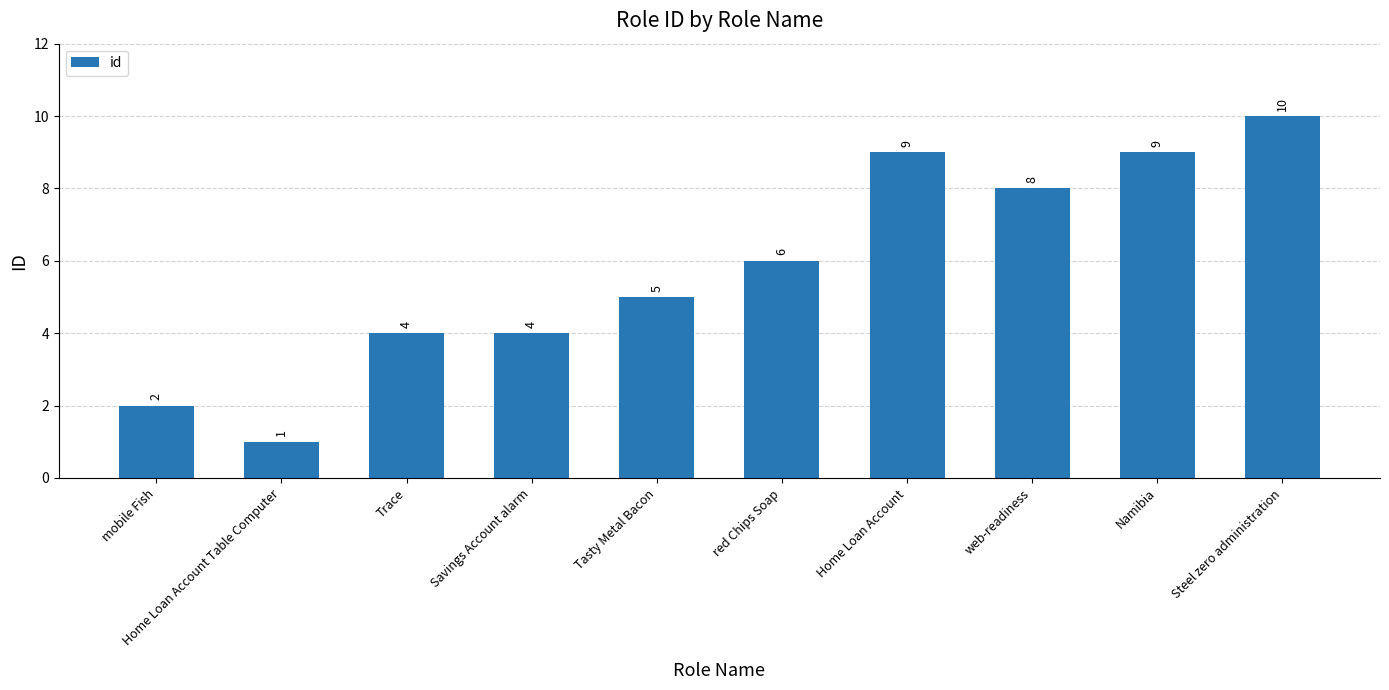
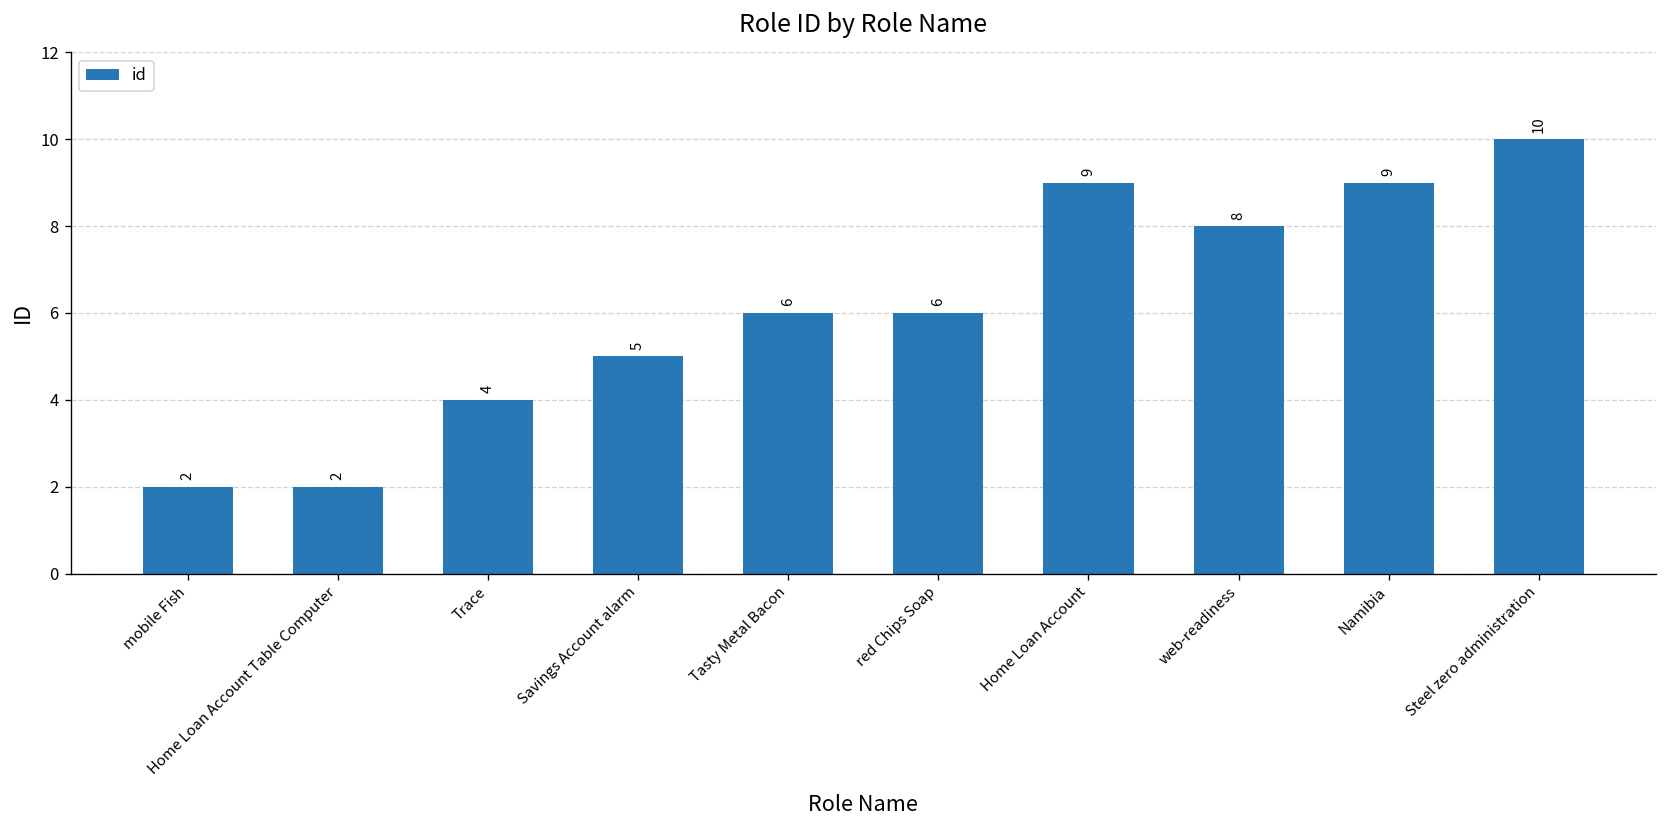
Home Loan Account Table Computer: 1 -> 2
Savings Account alarm: 4 -> 5
Tasty Metal Bacon: 5 -> 6
